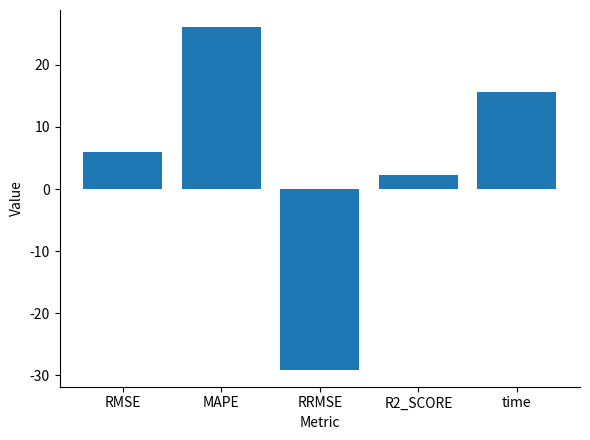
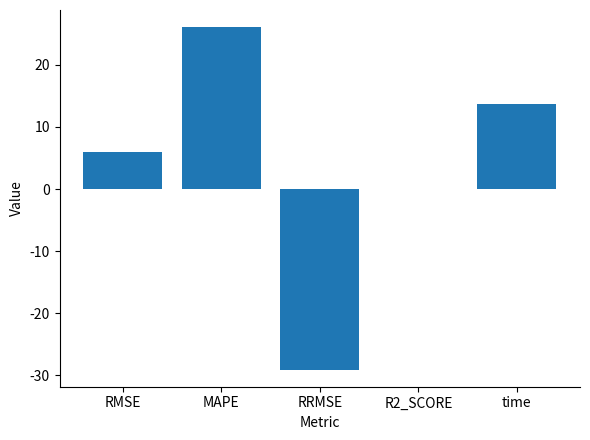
R2_SCORE: 2 -> 0
time: 16 -> 14
